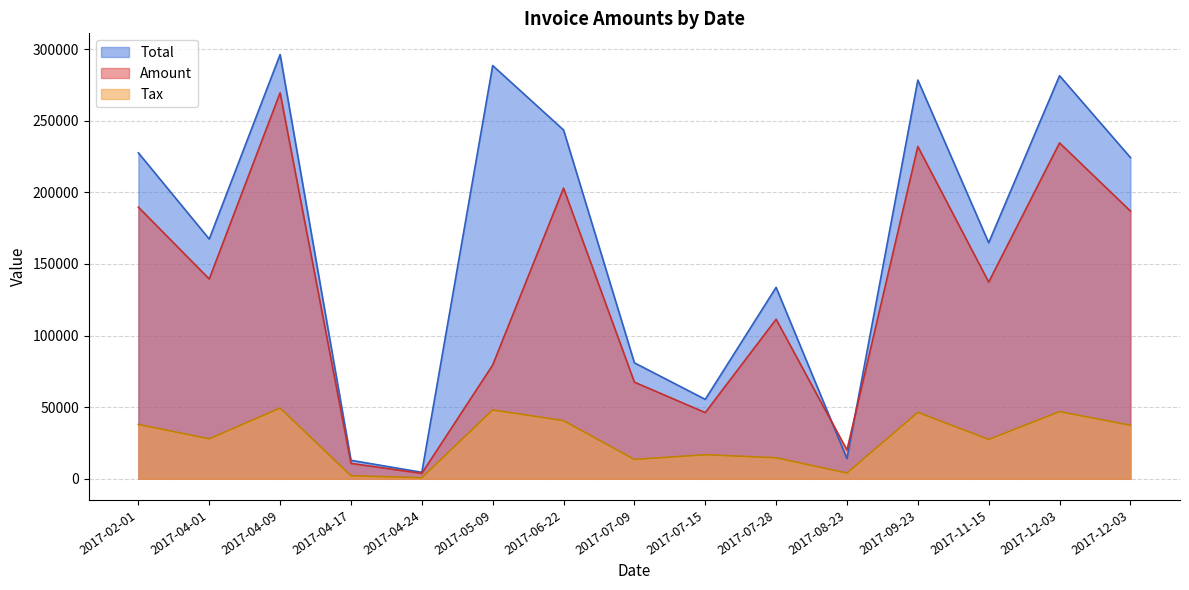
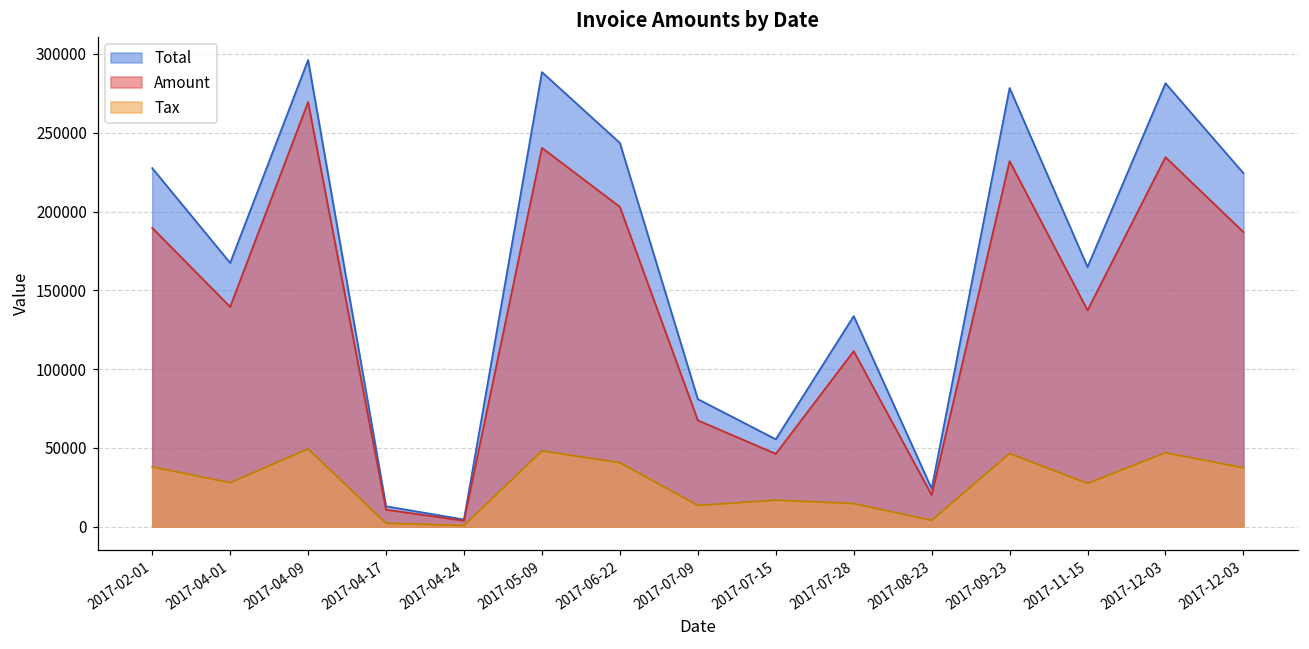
Amount, 2017-05-09: 79000 -> 240000
Total, 2017-08-23: 14000 -> 24000
